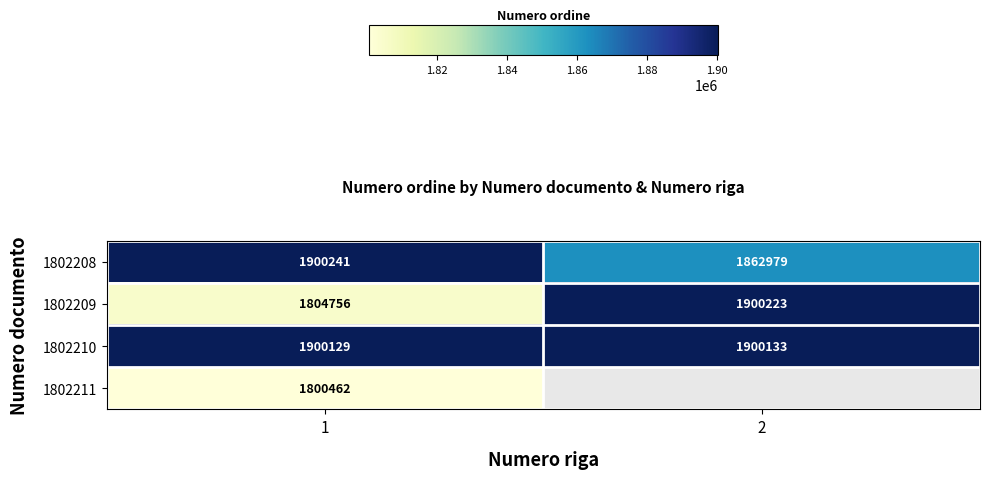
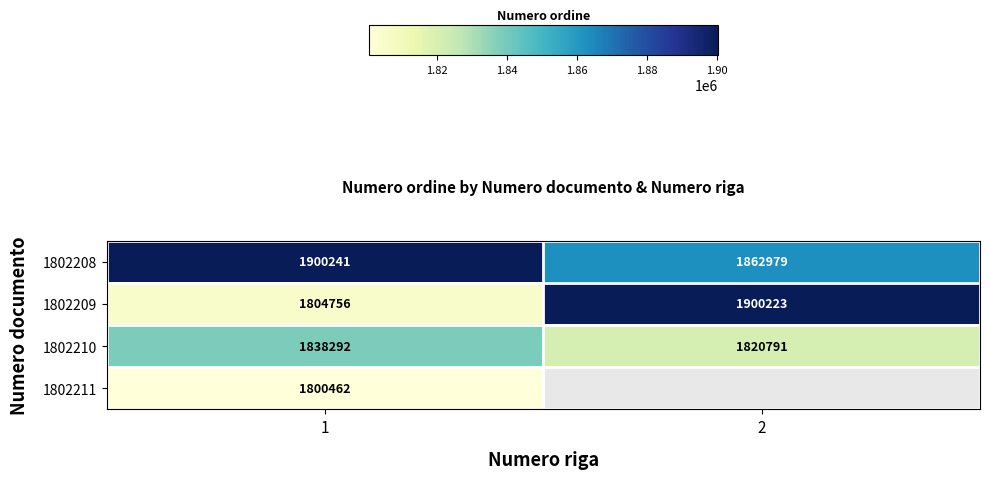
1802210, 1: 1900129 -> 1838292
1802210, 2: 1900133 -> 1820791
